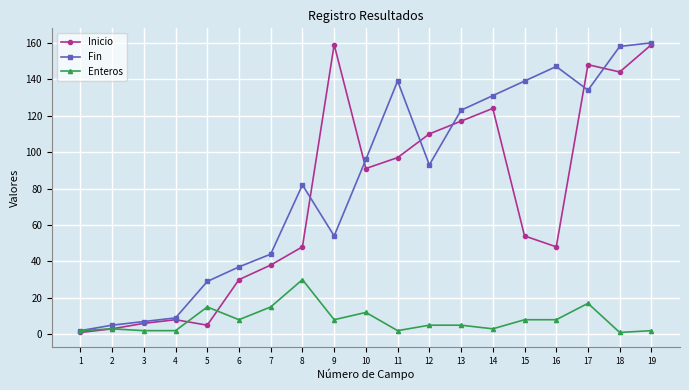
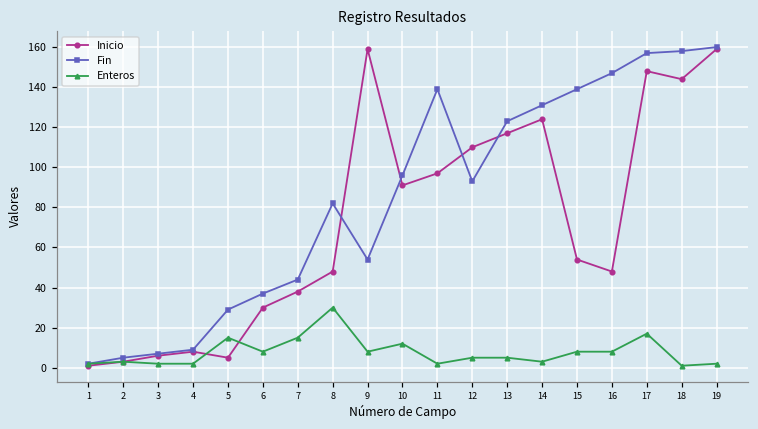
Fin, 17: 134 -> 157
